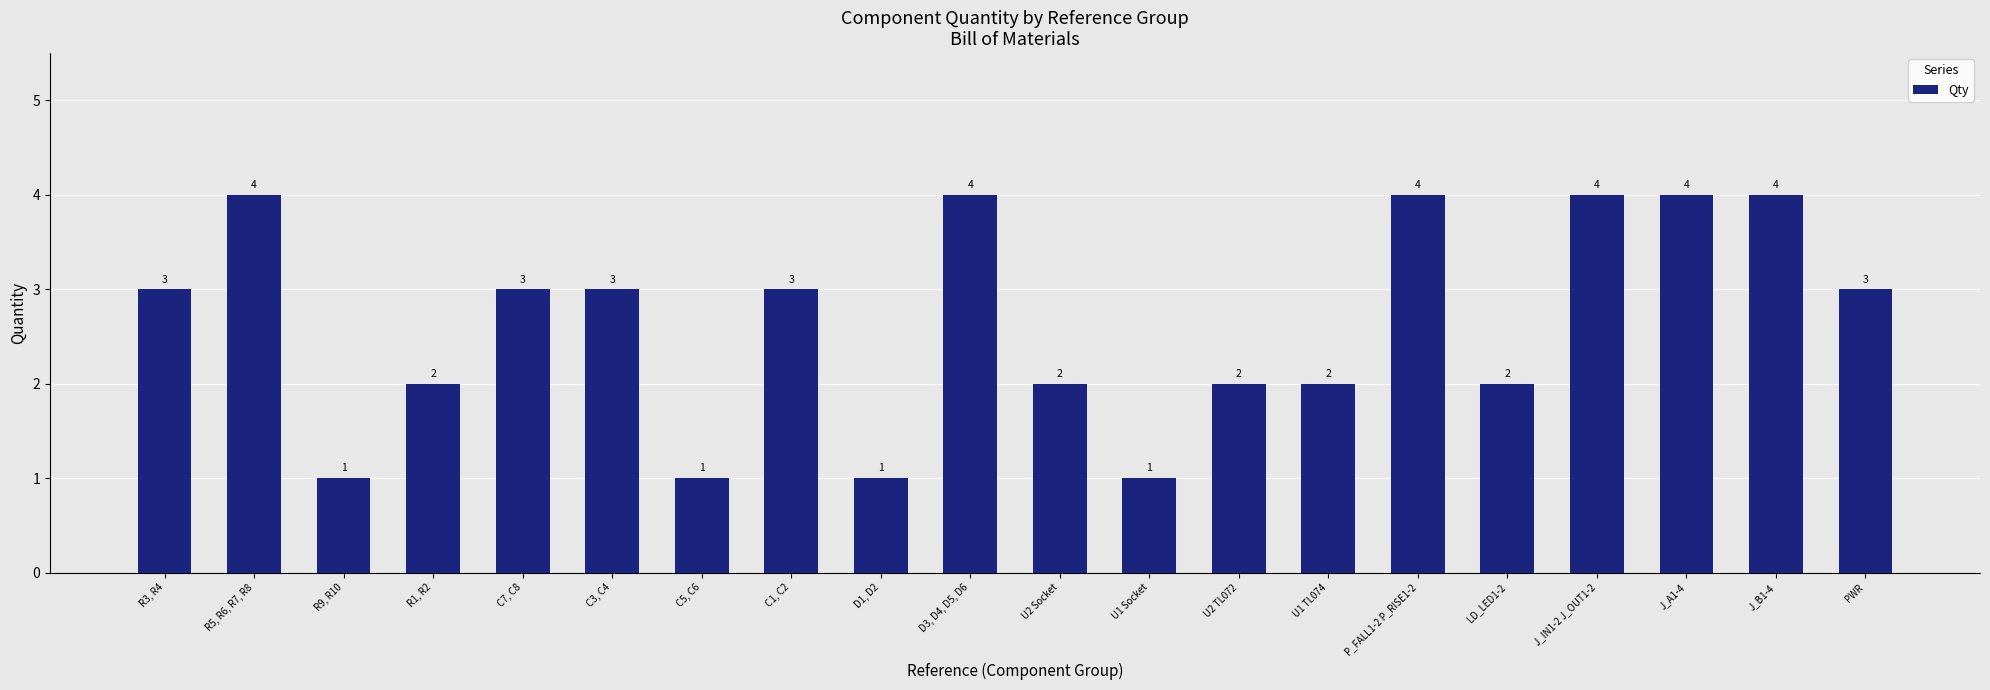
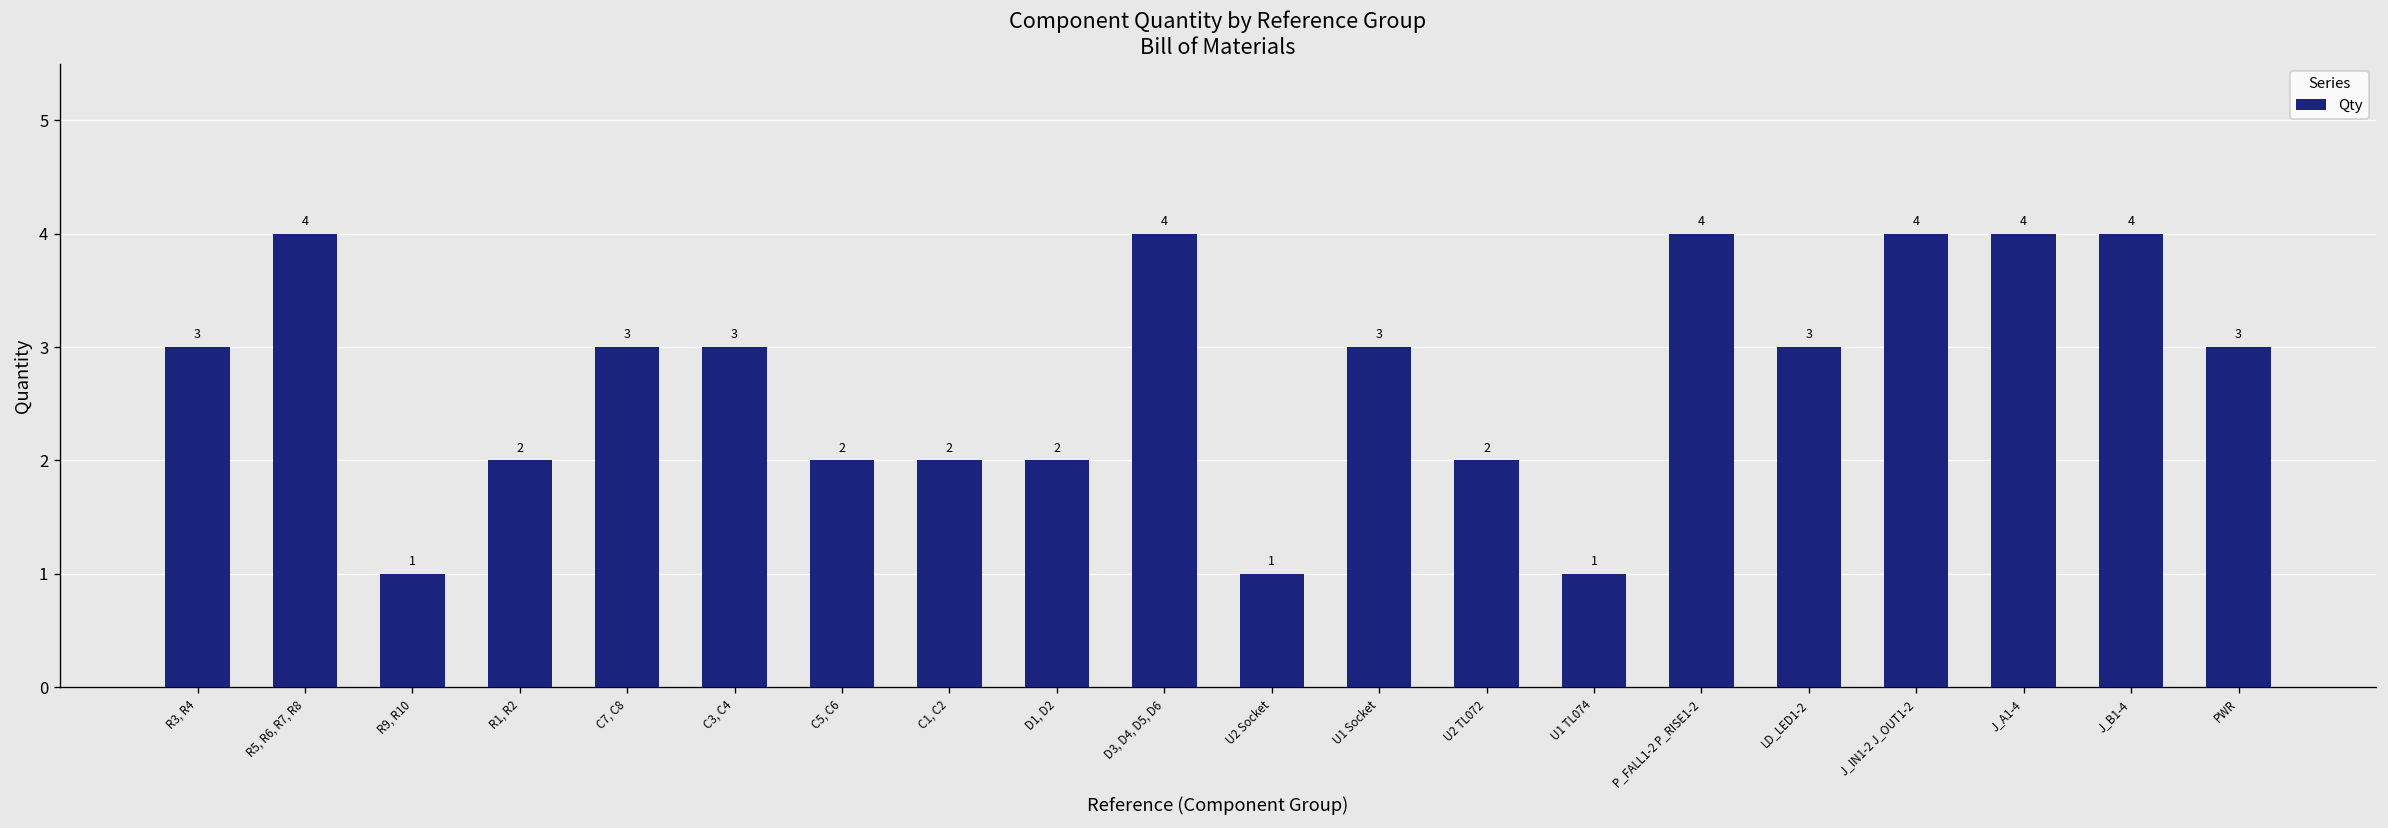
C5, C6: 1 -> 2
C1, C2: 3 -> 2
D1, D2: 1 -> 2
U2 Socket: 2 -> 1
U1 Socket: 1 -> 3
U1 TL074: 2 -> 1
LD_LED1-2: 2 -> 3
